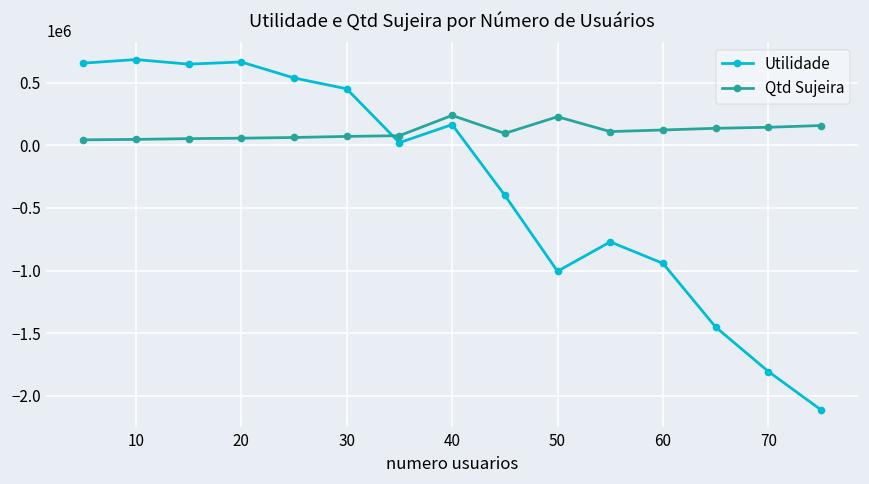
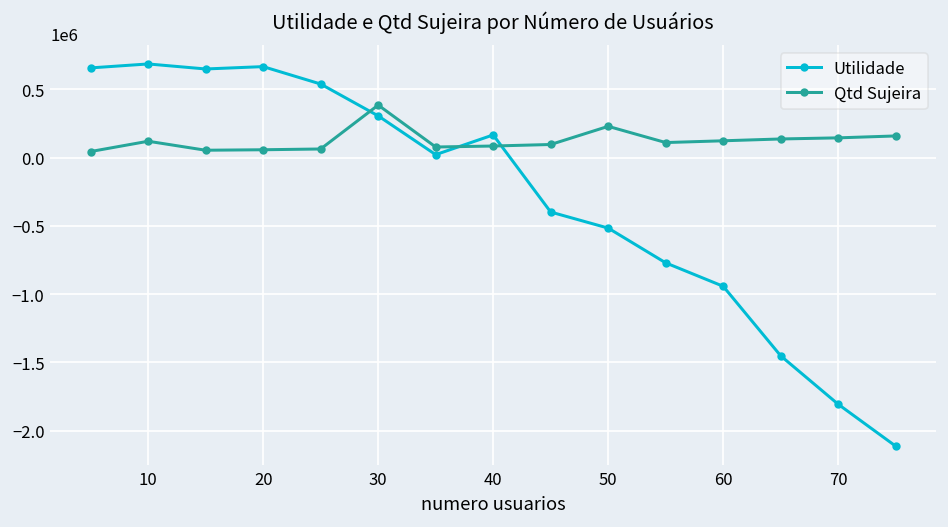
Qtd Sujeira, 10: 50000 -> 120000
Utilidade, 30: 450000 -> 310000
Qtd Sujeira, 30: 70000 -> 390000
Qtd Sujeira, 40: 240000 -> 90000
Utilidade, 50: -1010000 -> -520000
